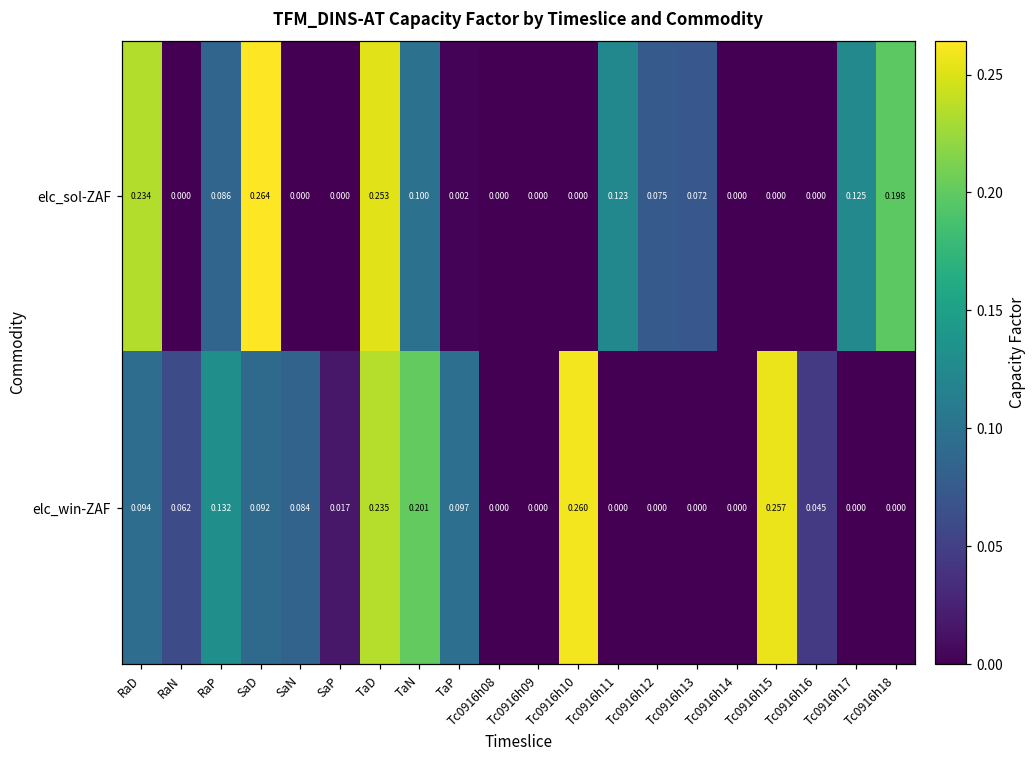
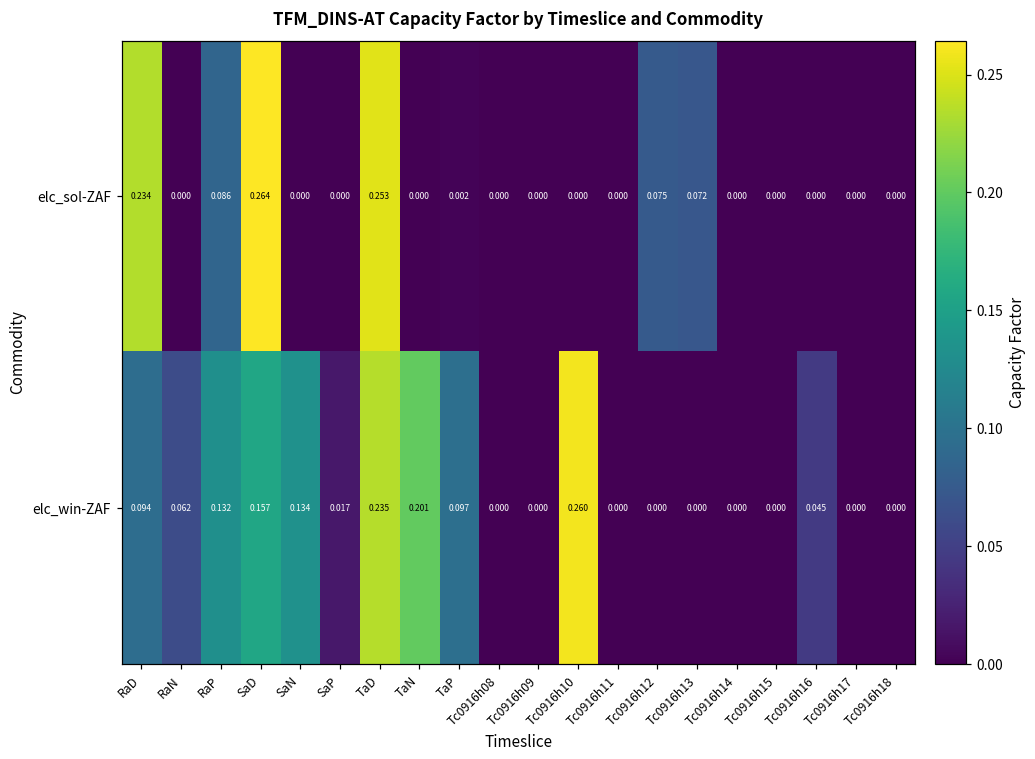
elc_sol-ZAF, TaN: 0.100 -> 0.000
elc_sol-ZAF, Tc0916h11: 0.123 -> 0.000
elc_sol-ZAF, Tc0916h17: 0.125 -> 0.000
elc_sol-ZAF, Tc0916h18: 0.198 -> 0.000
elc_win-ZAF, SaD: 0.092 -> 0.157
elc_win-ZAF, SaN: 0.084 -> 0.134
elc_win-ZAF, Tc0916h15: 0.257 -> 0.000
